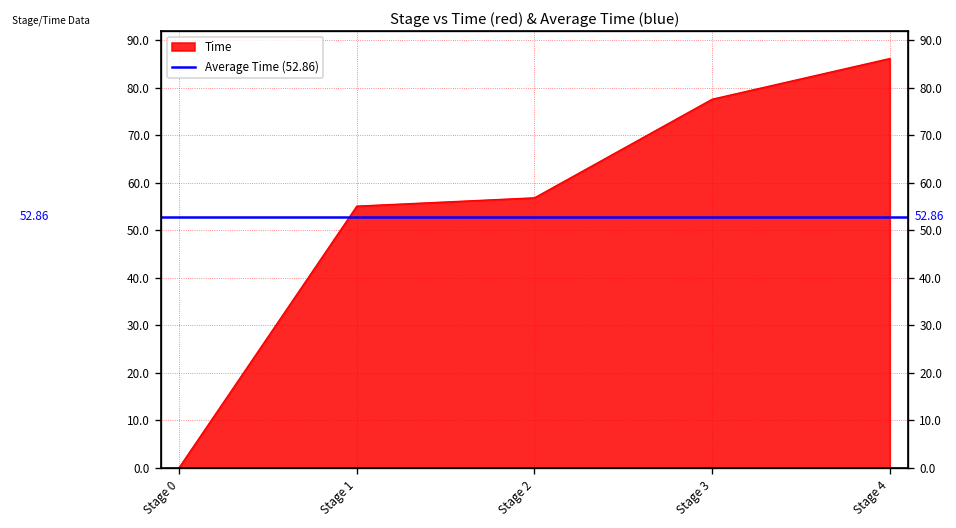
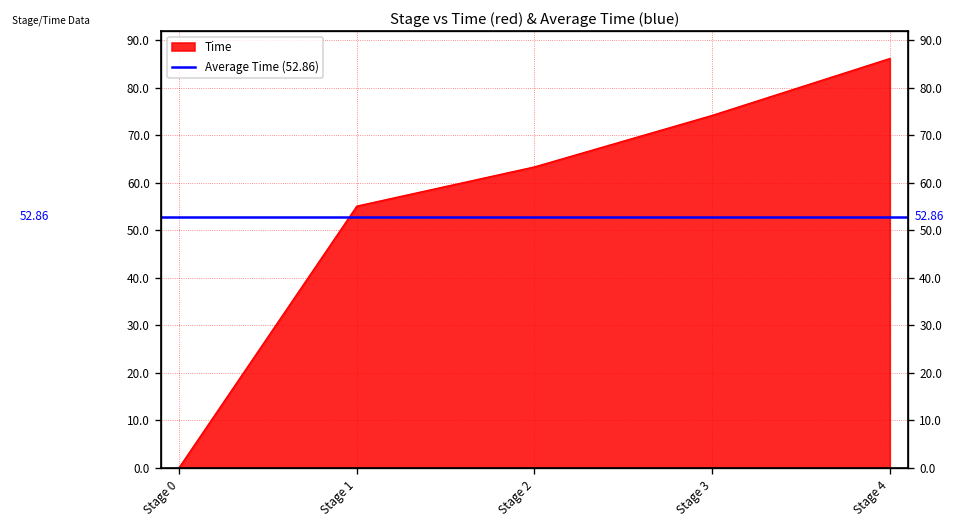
Stage 2: 57 -> 63
Stage 3: 78 -> 74
